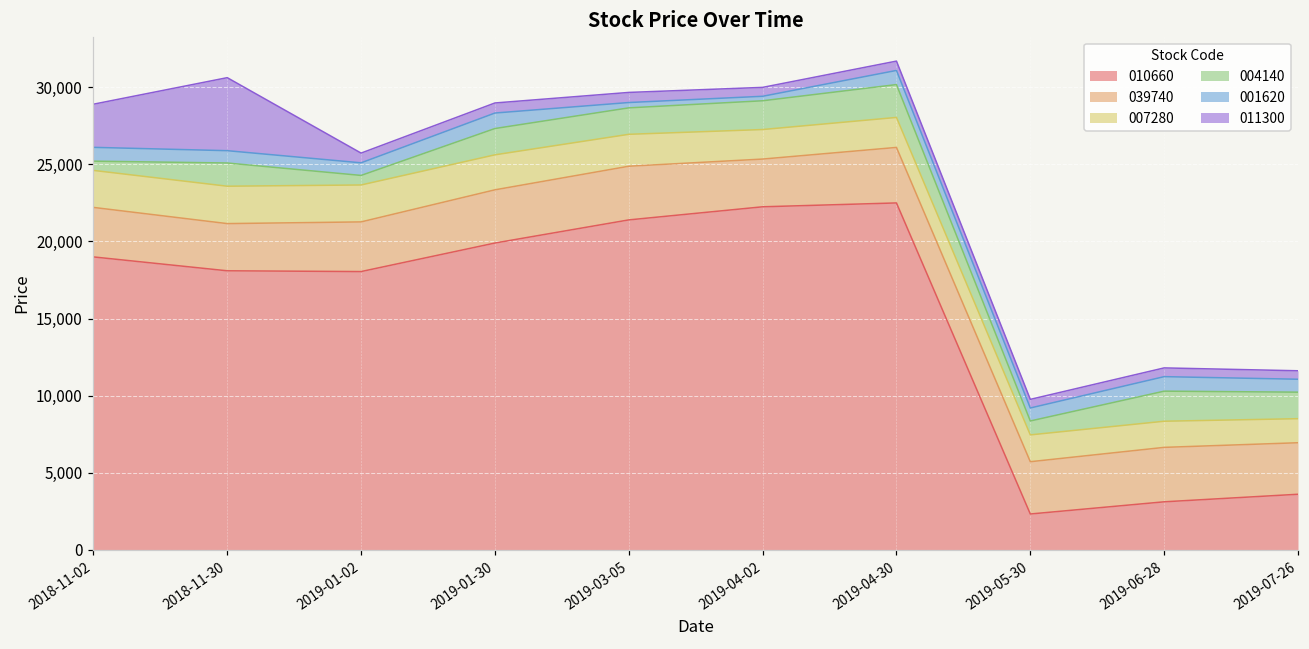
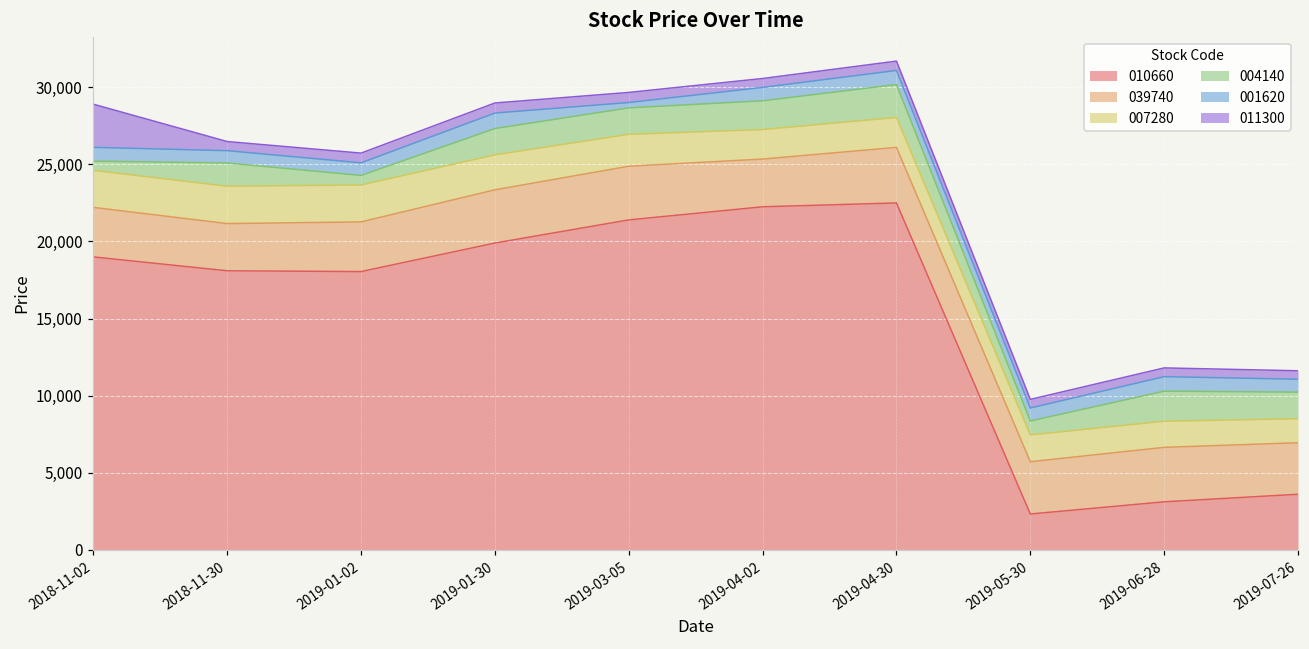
011300, 2018-11-30: 4,700 -> 600
001620, 2019-04-02: 300 -> 900
